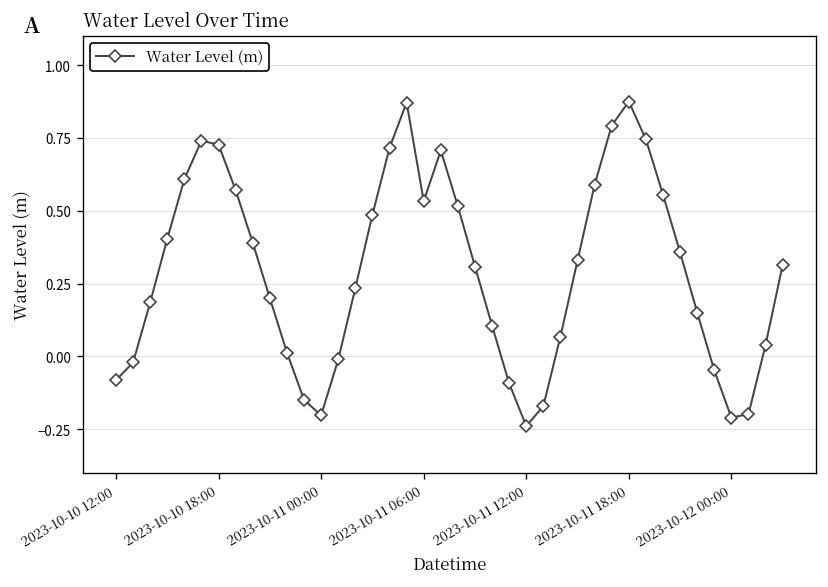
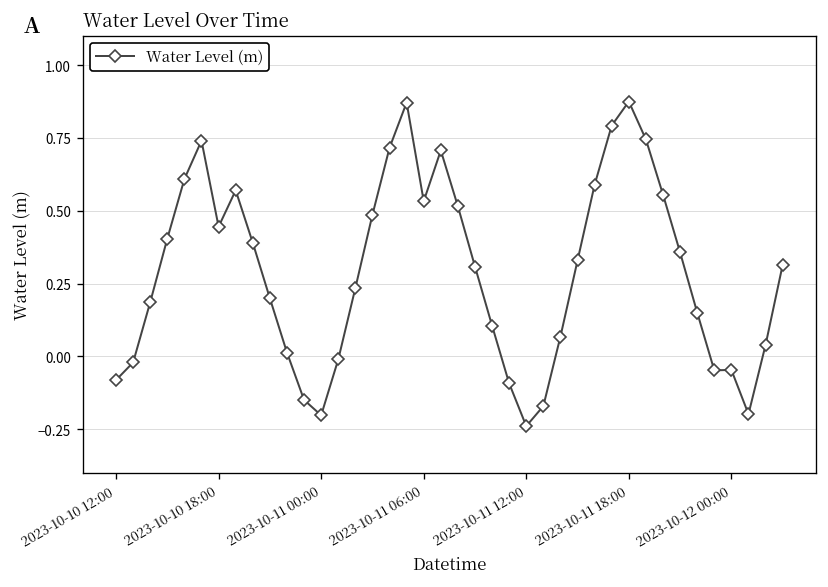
2023-10-10 18:00: 0.73 -> 0.45
2023-10-12 00:00: -0.21 -> -0.05
